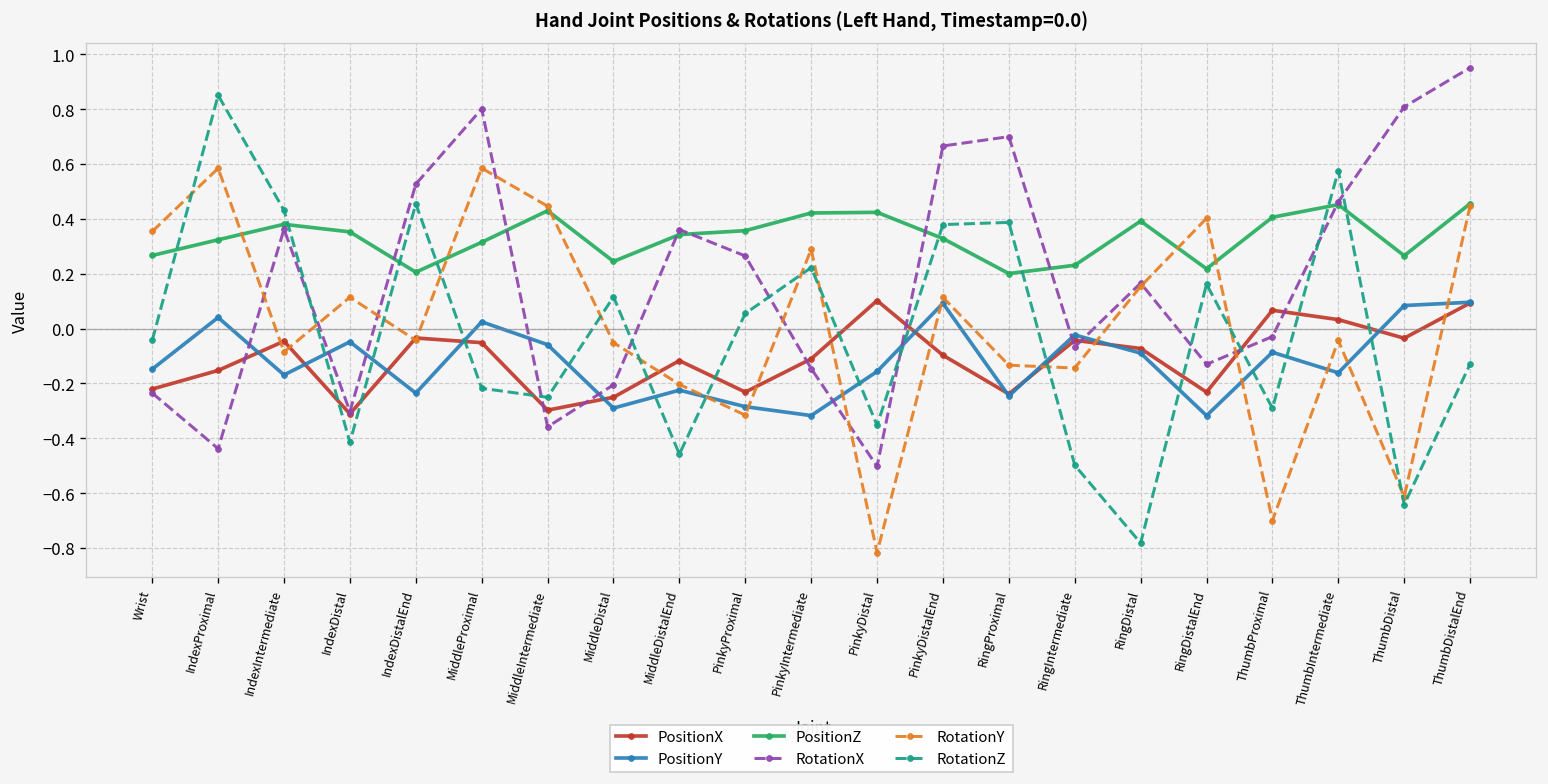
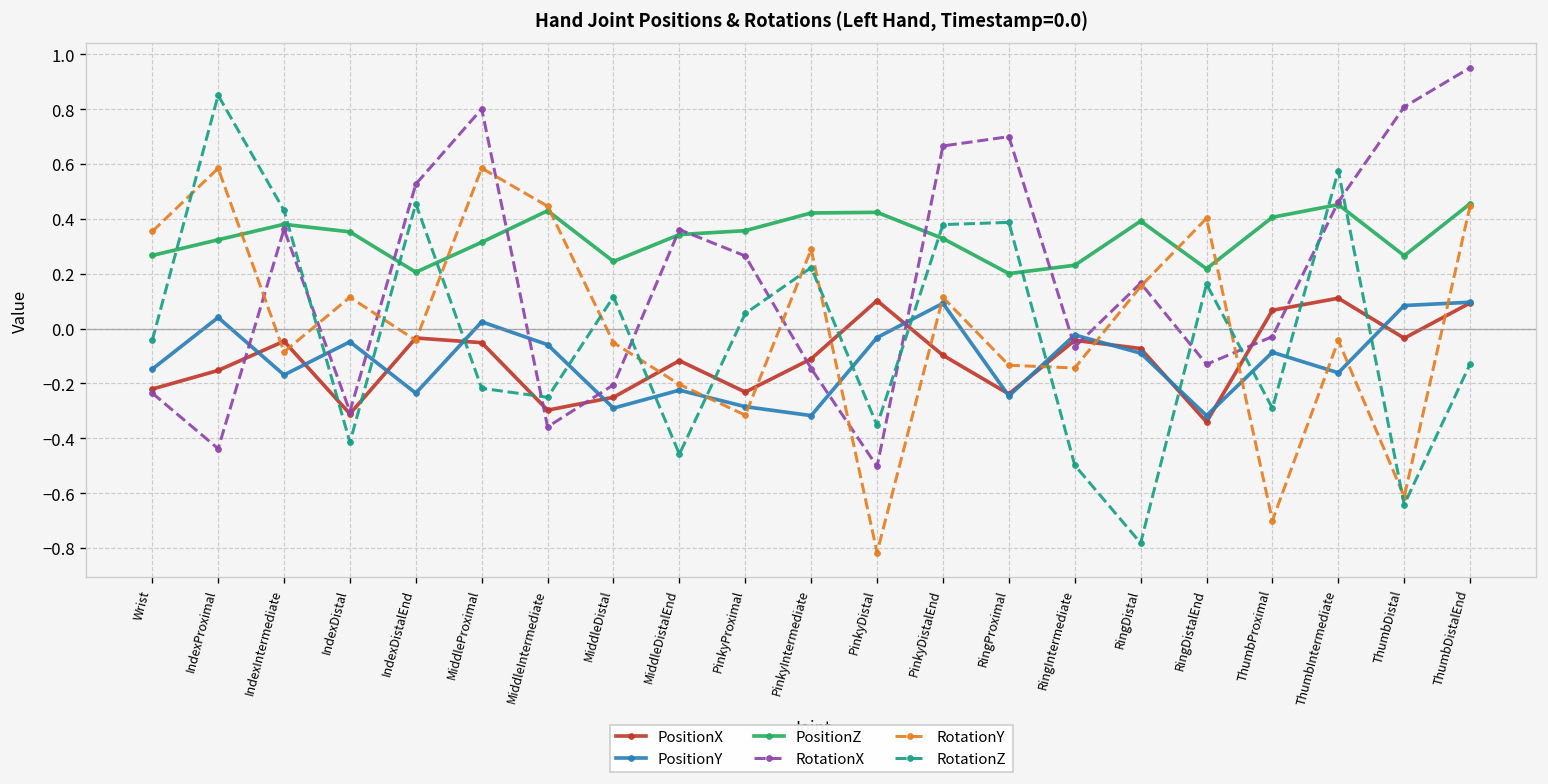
PositionY, PinkyDistal: -0.16 -> -0.03
PositionX, RingDistalEnd: -0.23 -> -0.34
PositionX, ThumbIntermediate: 0.03 -> 0.11
